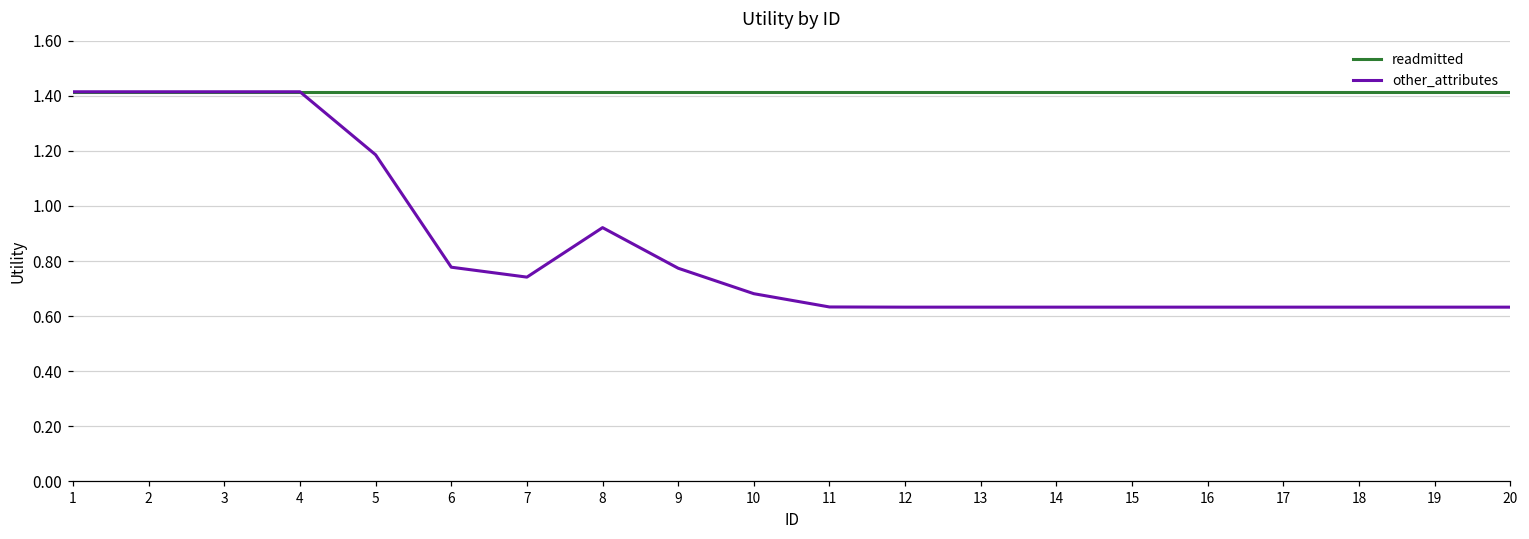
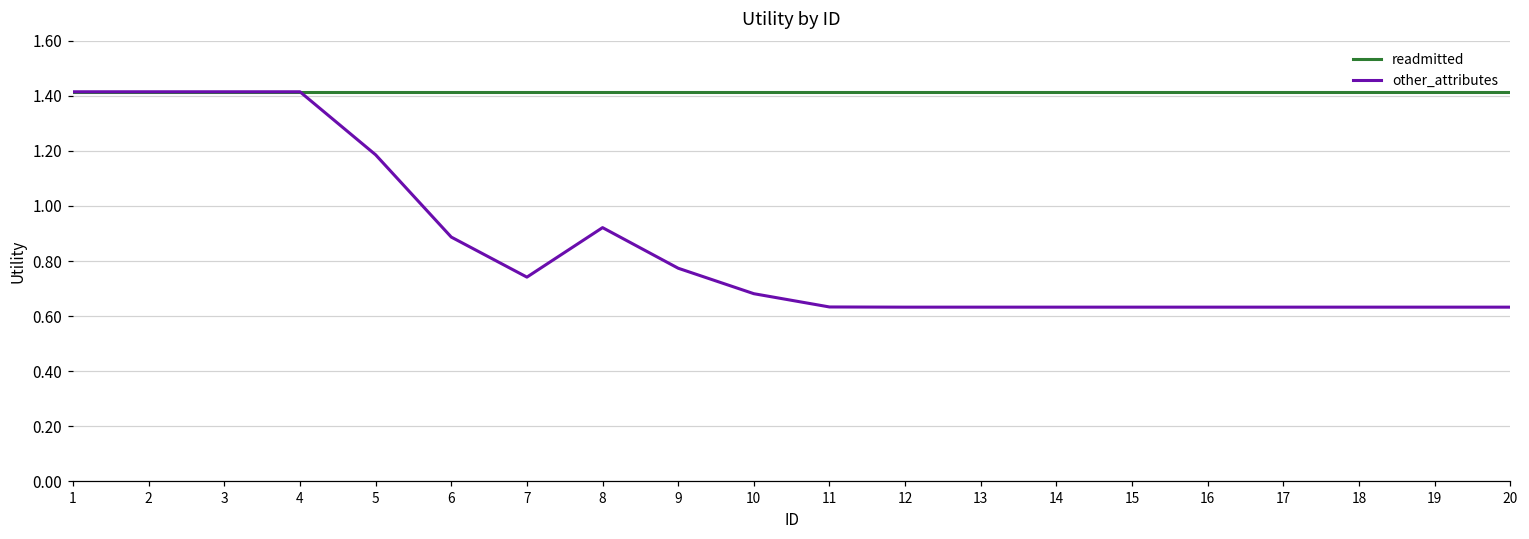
other_attributes, 6: 0.78 -> 0.89
